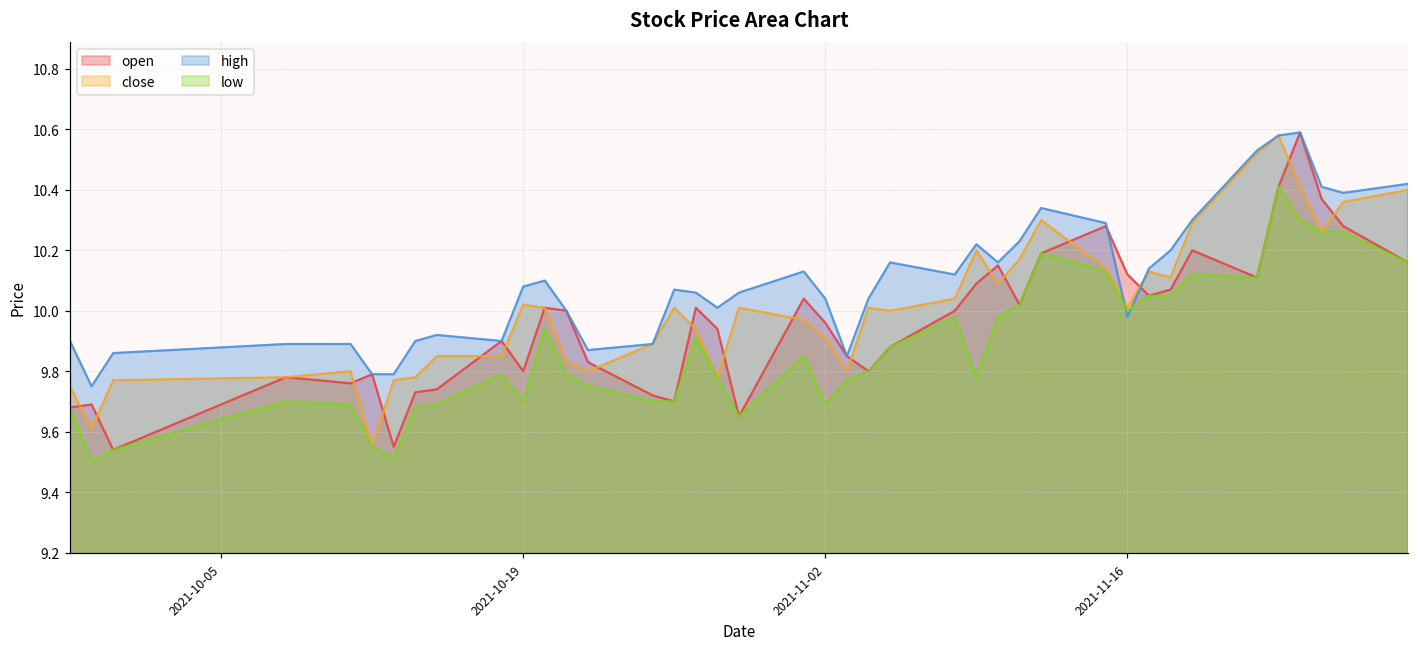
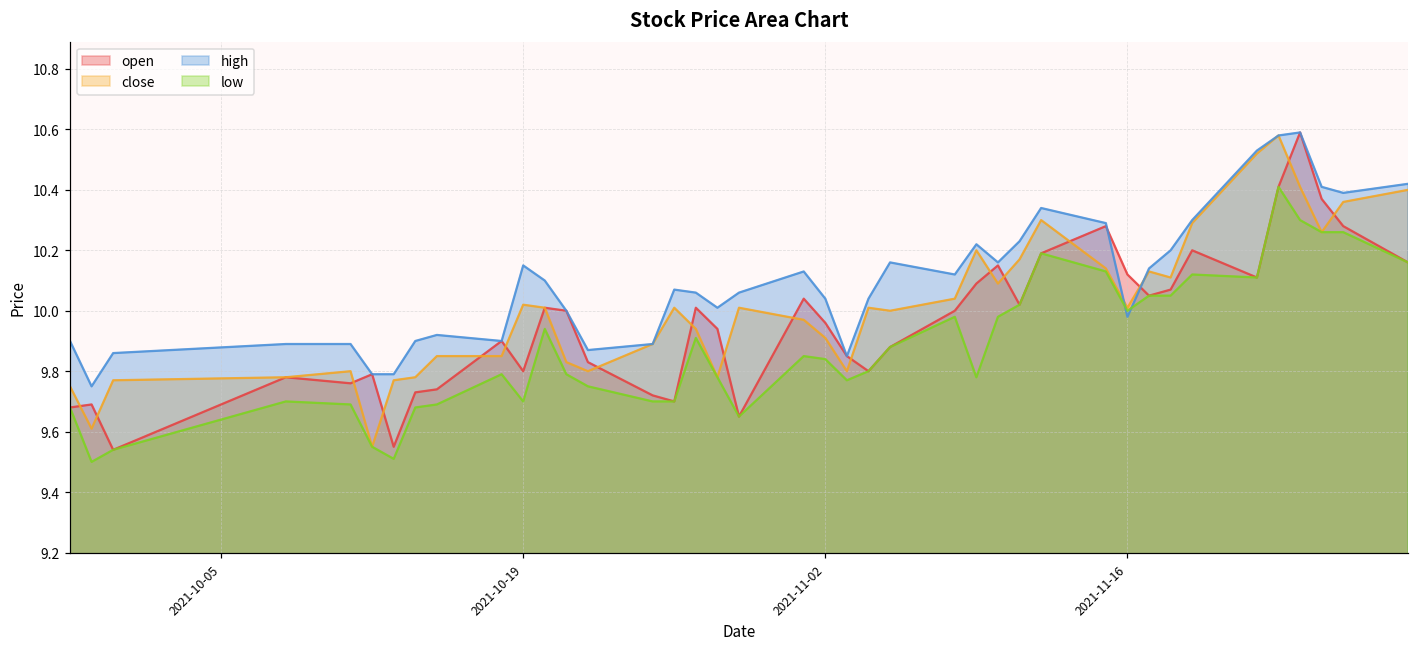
high, 2021-10-19: 10.08 -> 10.15
low, 2021-11-02: 9.69 -> 9.84
